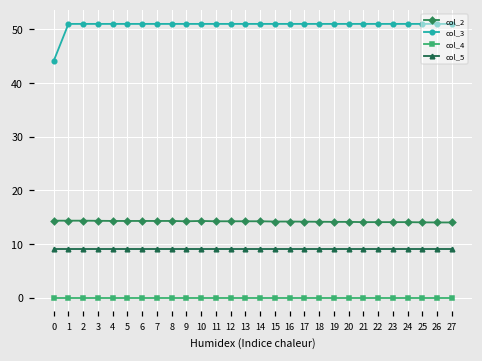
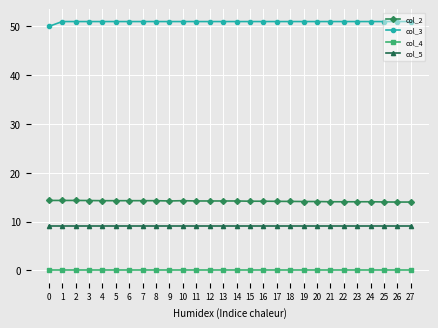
col_3, 0: 44 -> 50
